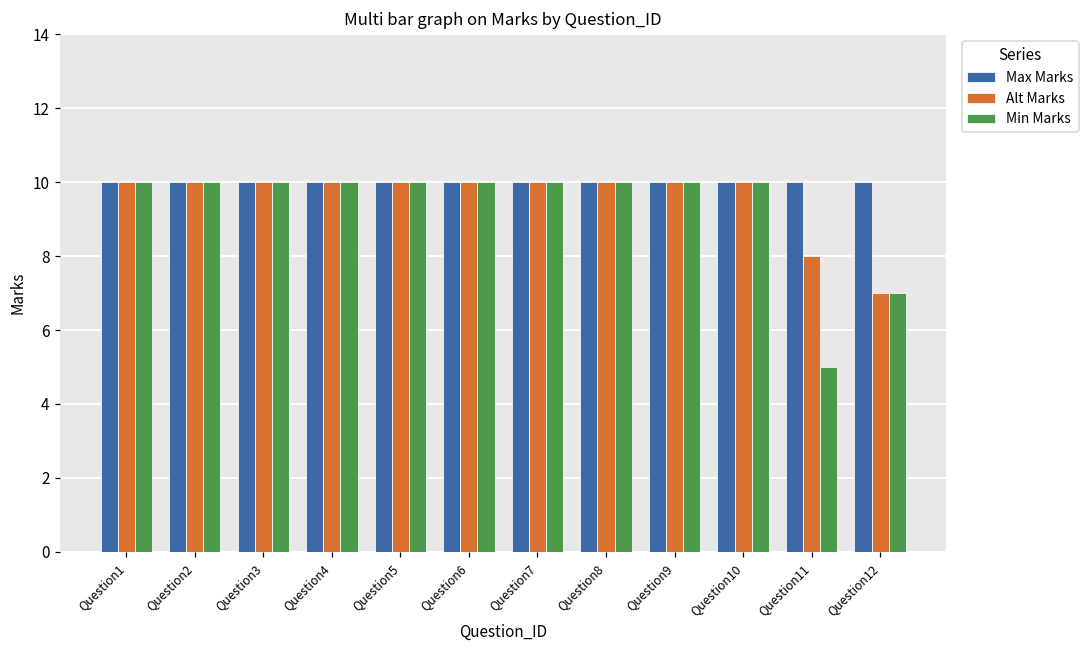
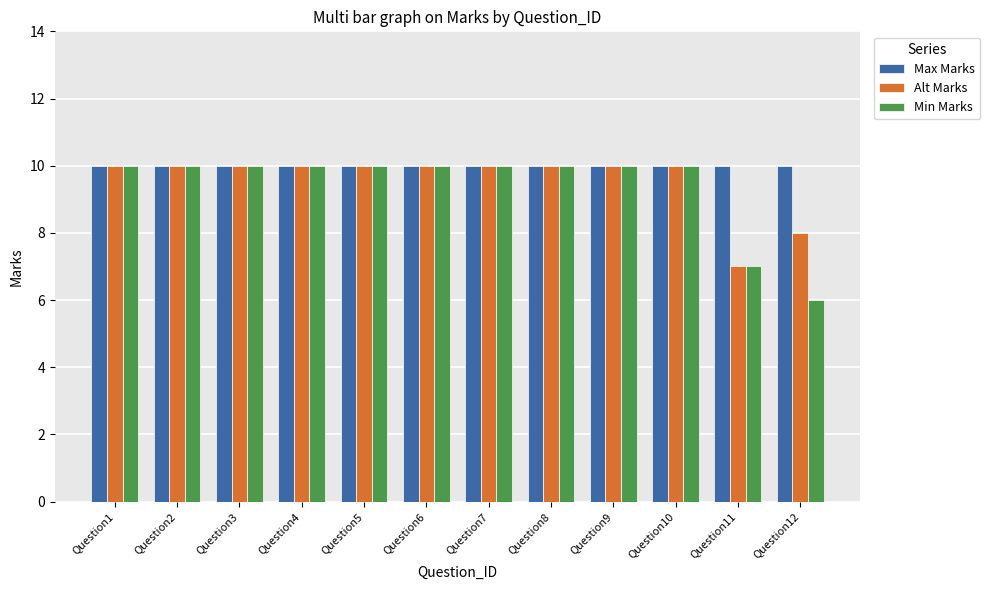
Alt Marks, Question11: 8 -> 7
Min Marks, Question11: 5 -> 7
Alt Marks, Question12: 7 -> 8
Min Marks, Question12: 7 -> 6
